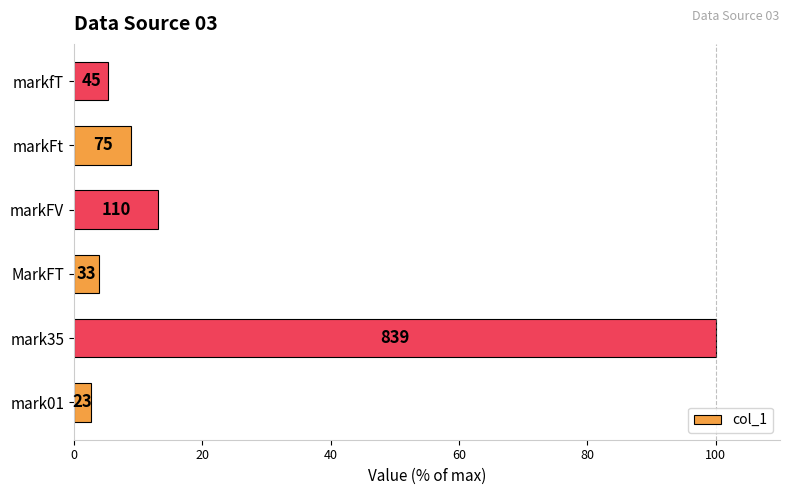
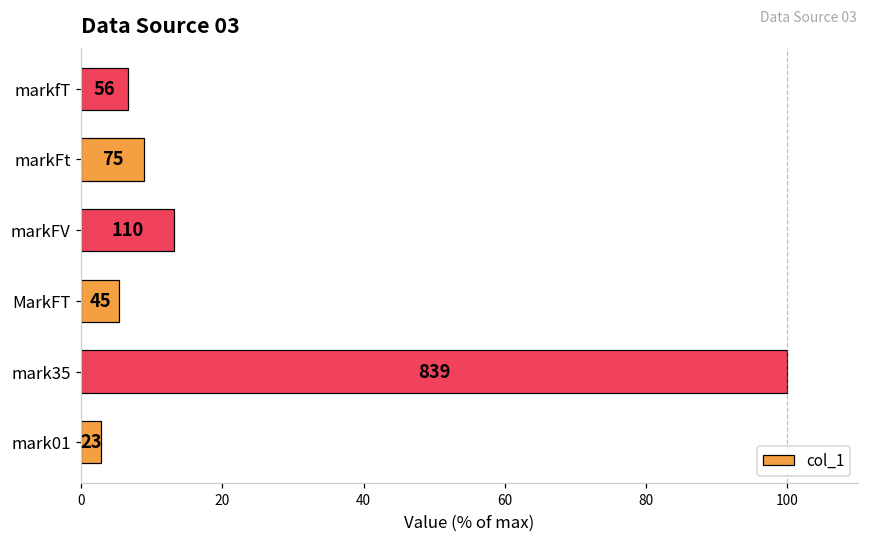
markfT: 45 -> 56
MarkFT: 33 -> 45
